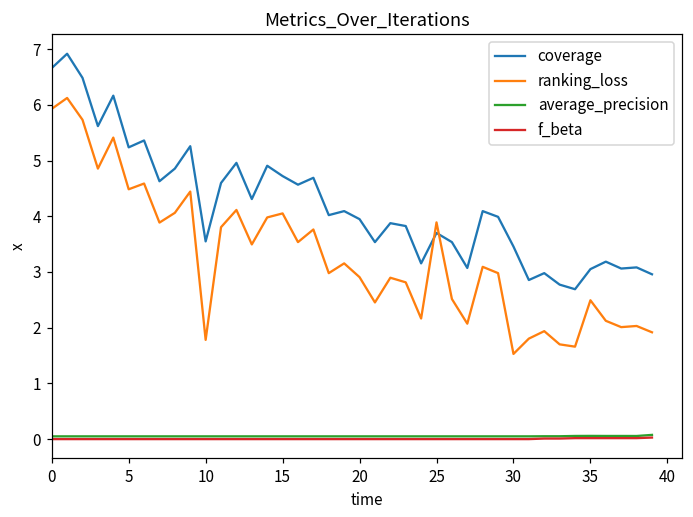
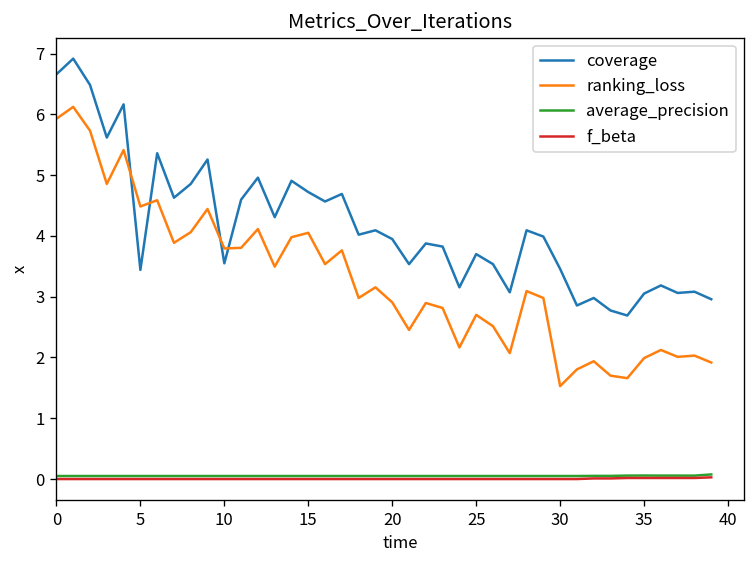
coverage, 5: 5.2 -> 3.4
ranking_loss, 10: 1.8 -> 3.8
ranking_loss, 25: 3.9 -> 2.7
ranking_loss, 35: 2.5 -> 2.0
